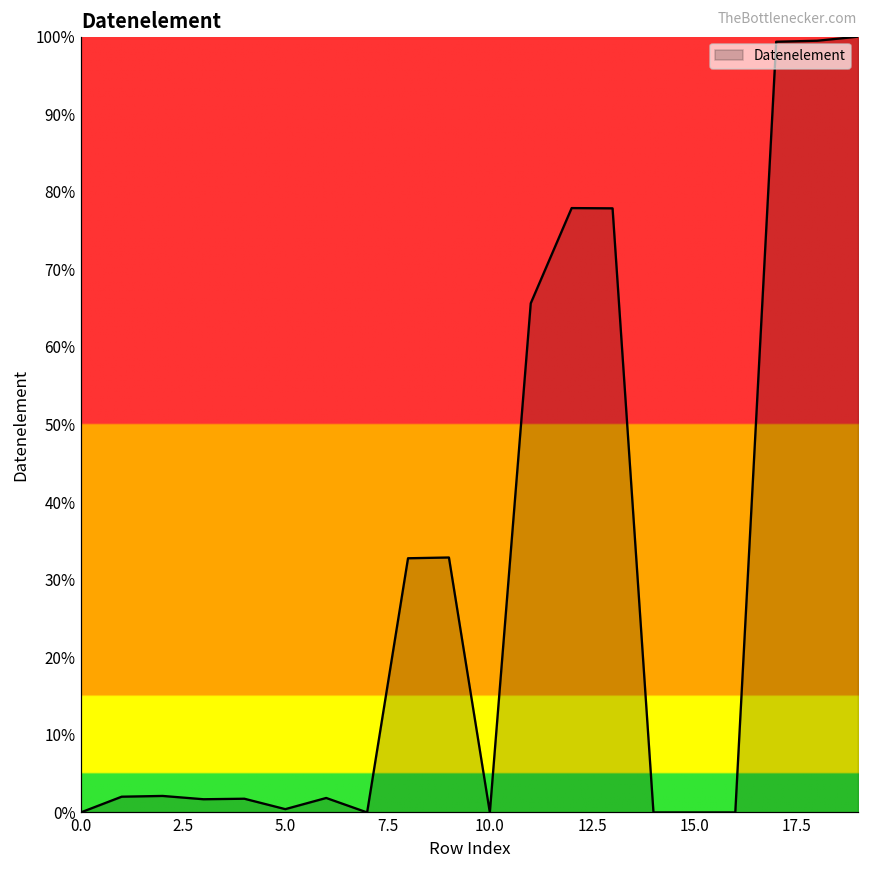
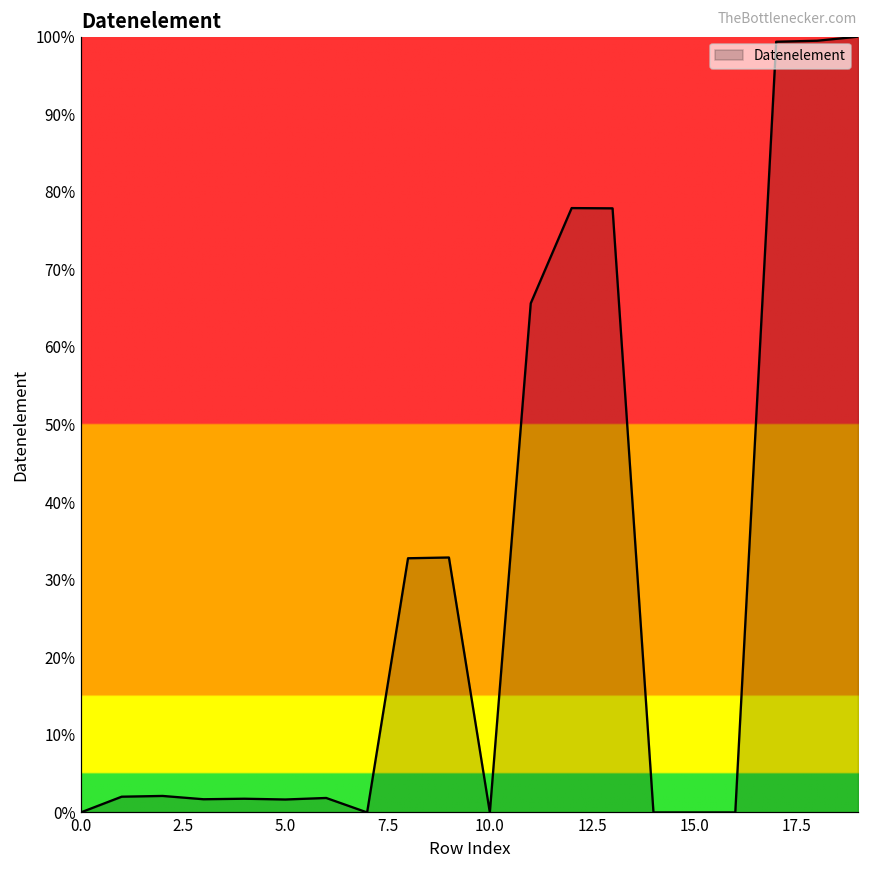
5.0: 0% -> 2%
